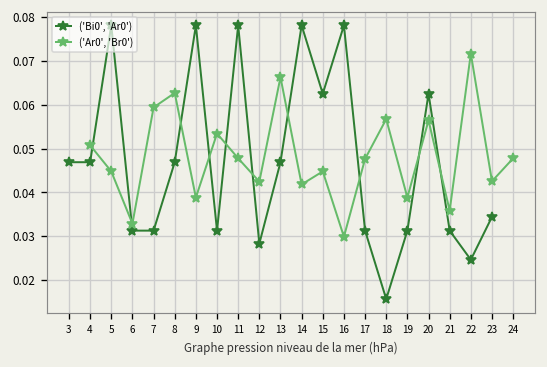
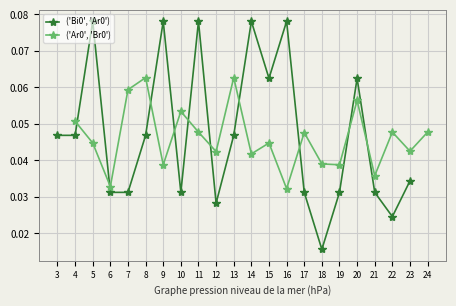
('Ar0', 'Br0'), 13: 0.066 -> 0.063
('Ar0', 'Br0'), 16: 0.030 -> 0.032
('Ar0', 'Br0'), 18: 0.057 -> 0.039
('Ar0', 'Br0'), 22: 0.072 -> 0.048
